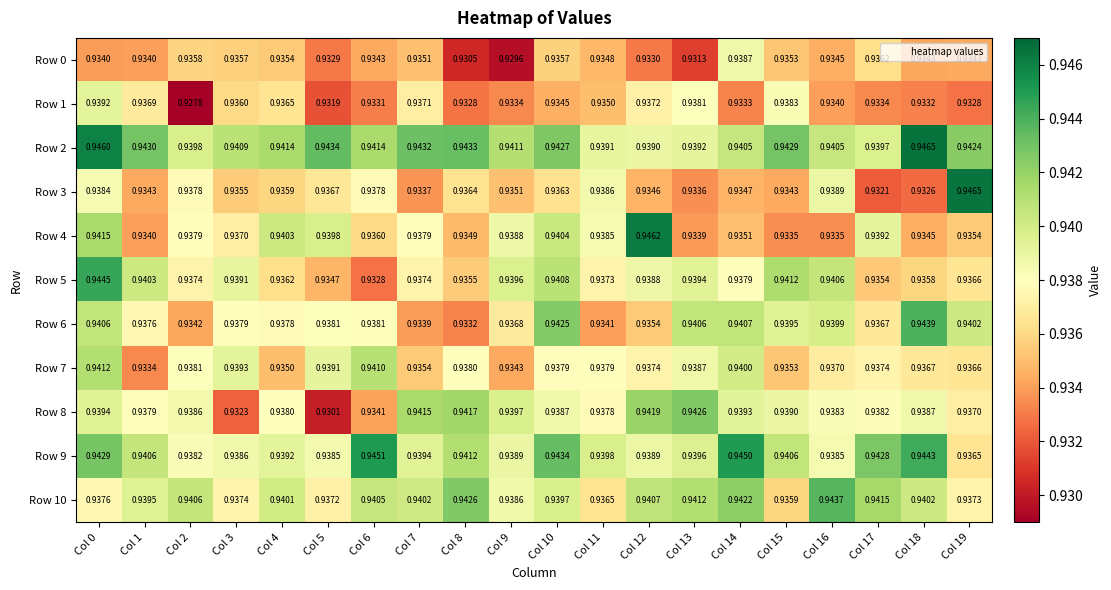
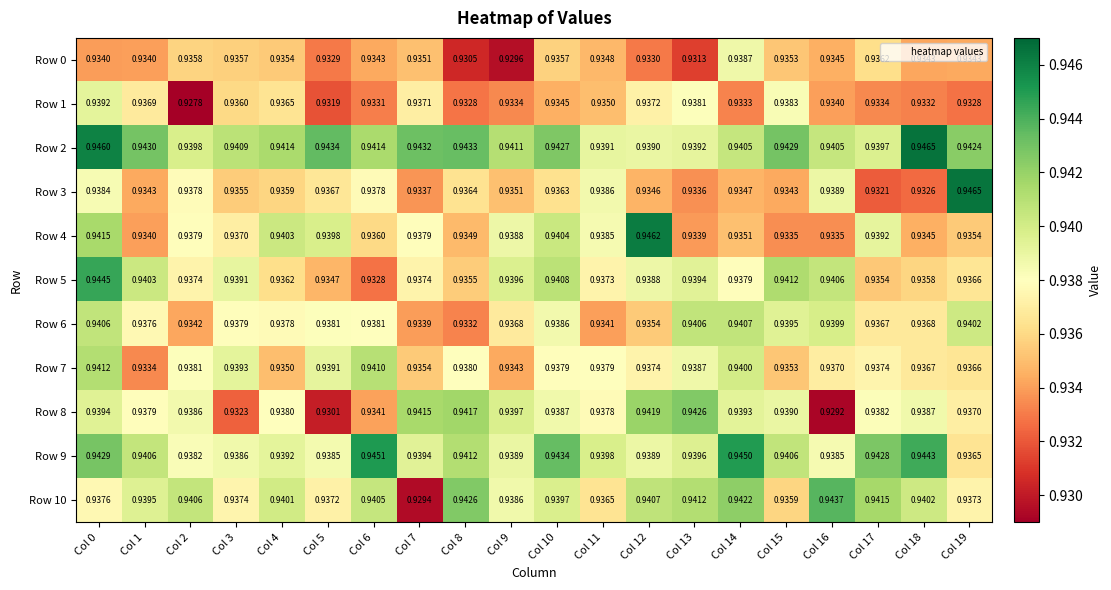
Row 6, Col 10: 0.9425 -> 0.9386
Row 6, Col 18: 0.9439 -> 0.9368
Row 8, Col 16: 0.9383 -> 0.9292
Row 10, Col 7: 0.9402 -> 0.9294
